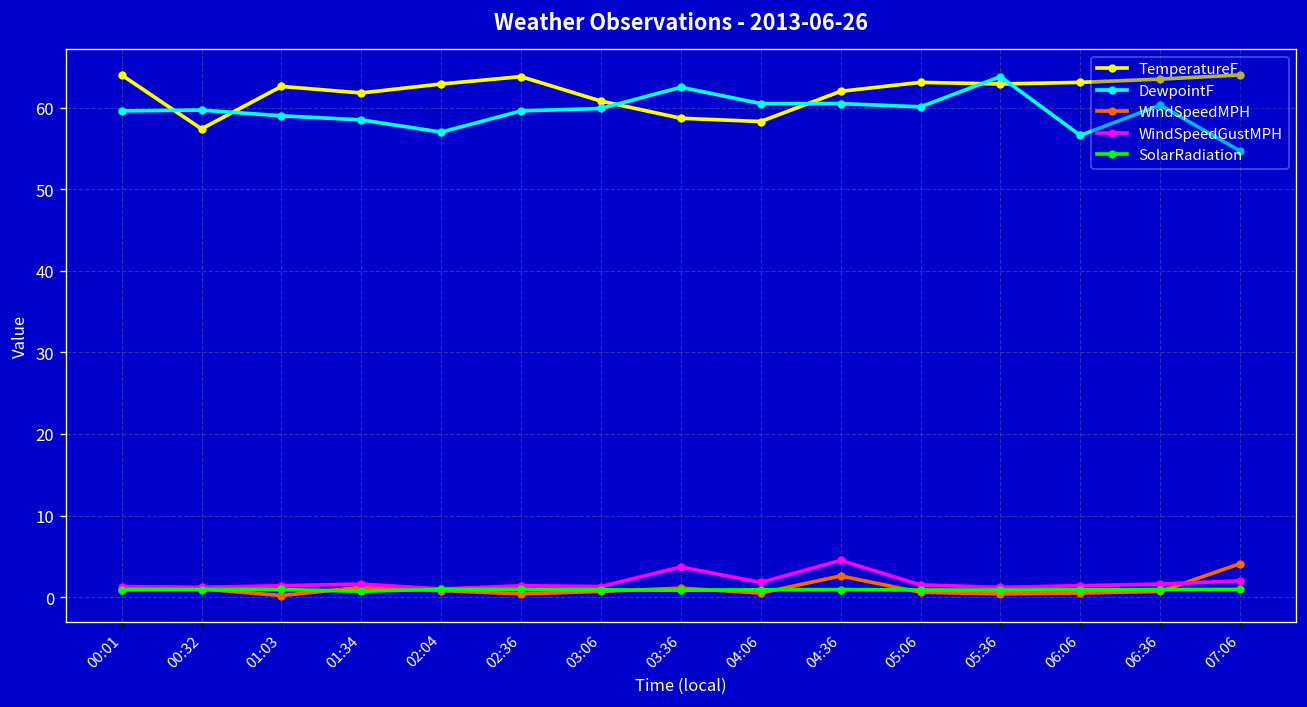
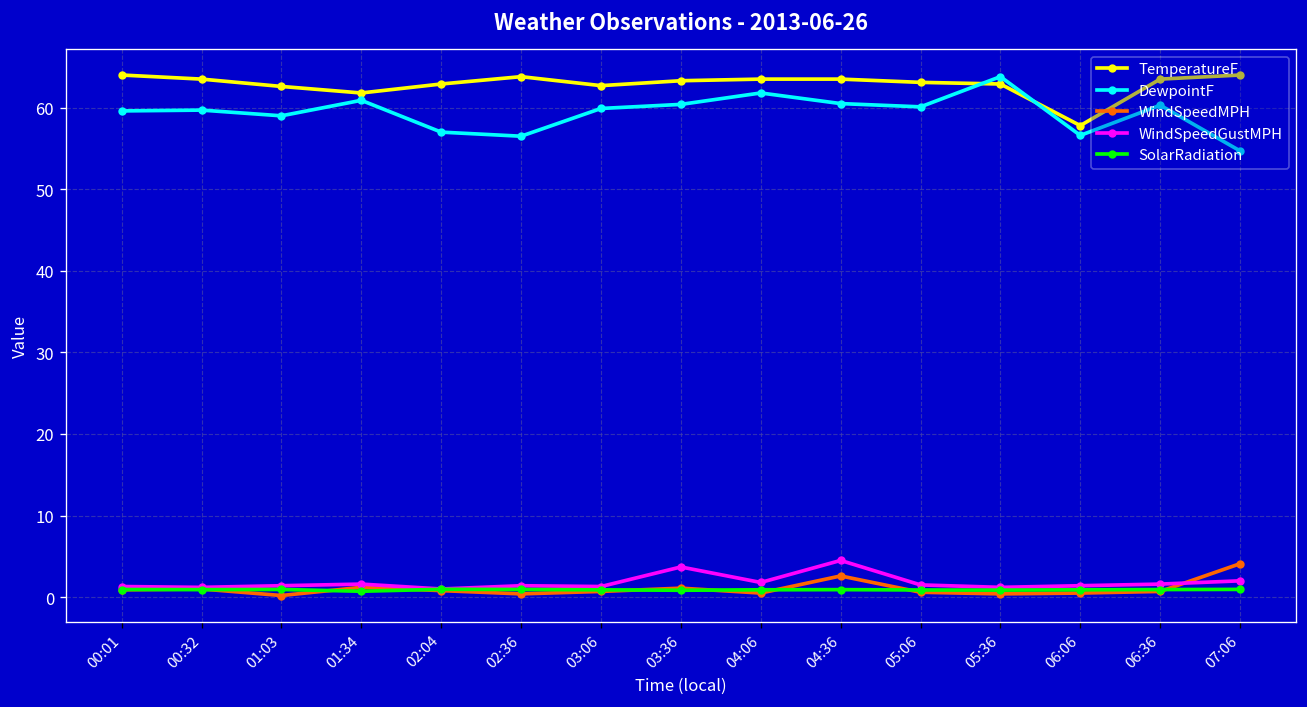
TemperatureF, 00:32: 57 -> 64
DewpointF, 01:34: 59 -> 61
DewpointF, 02:36: 60 -> 57
TemperatureF, 03:06: 61 -> 63
TemperatureF, 03:36: 59 -> 63
DewpointF, 03:36: 63 -> 60
TemperatureF, 04:06: 58 -> 64
DewpointF, 04:06: 61 -> 62
TemperatureF, 04:36: 62 -> 64
TemperatureF, 06:06: 63 -> 58
